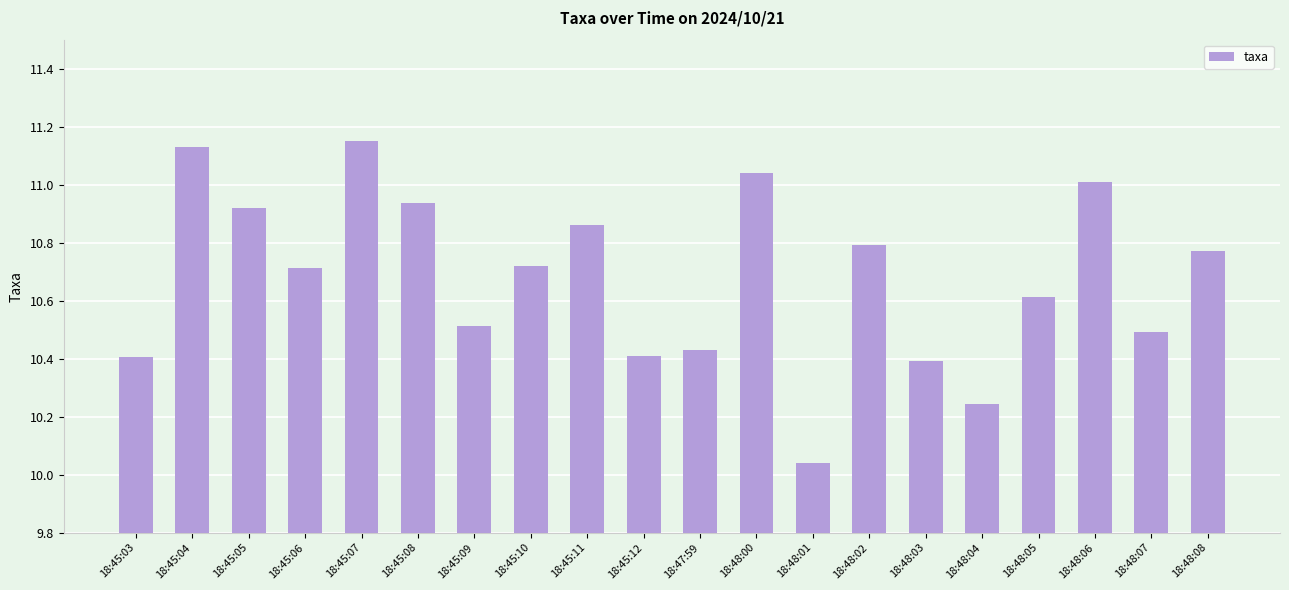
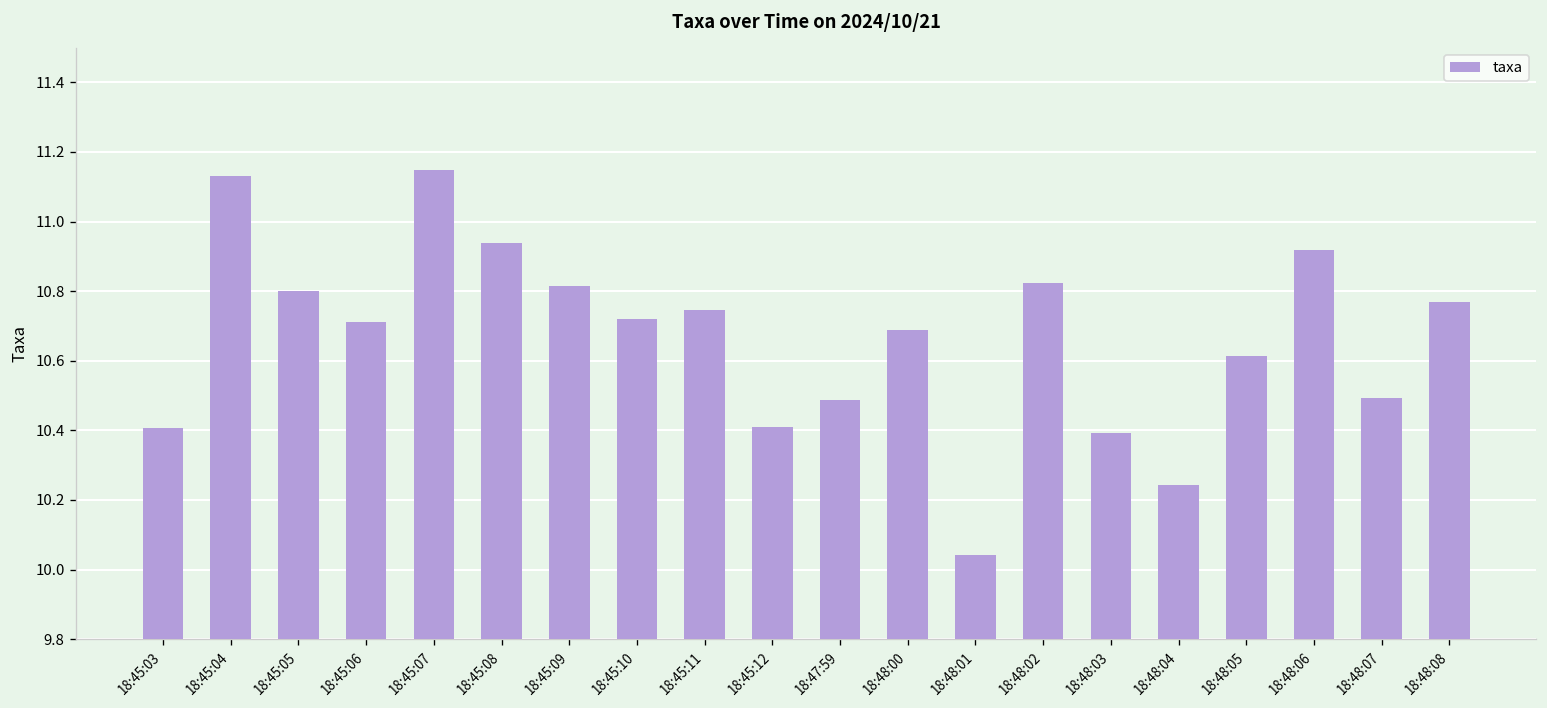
18:45:05: 10.92 -> 10.80
18:45:09: 10.51 -> 10.82
18:45:11: 10.86 -> 10.75
18:47:59: 10.43 -> 10.49
18:48:00: 11.04 -> 10.69
18:48:02: 10.79 -> 10.82
18:48:06: 11.01 -> 10.92
